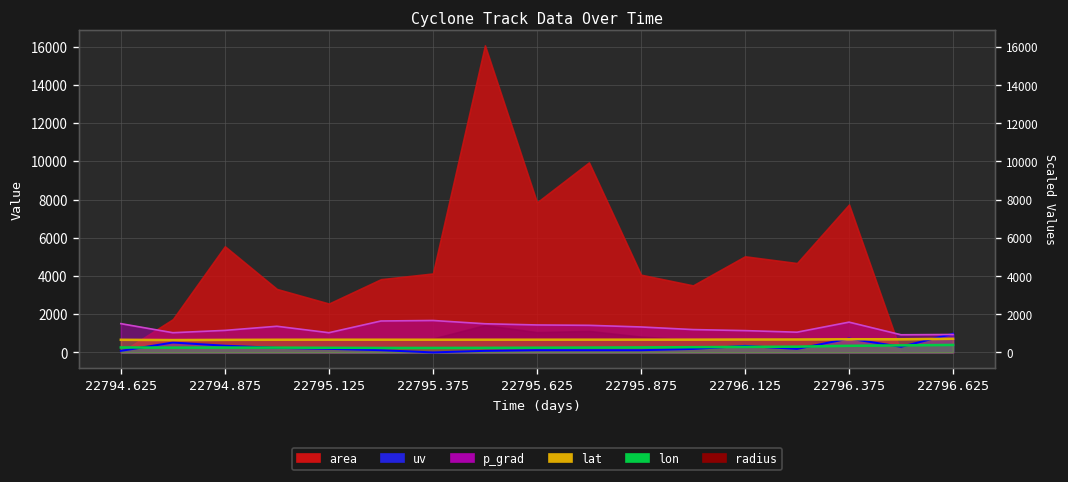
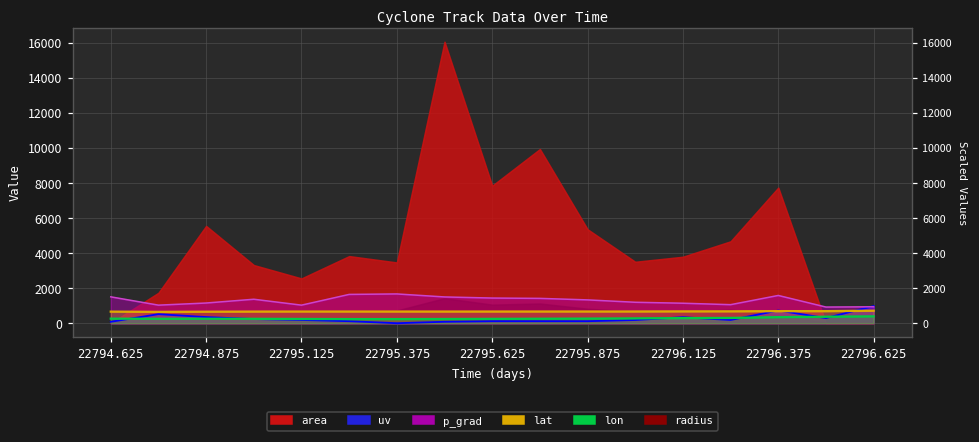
area, 22795.375: 4100 -> 3500
area, 22795.875: 4100 -> 5400
area, 22796.125: 5000 -> 3800
